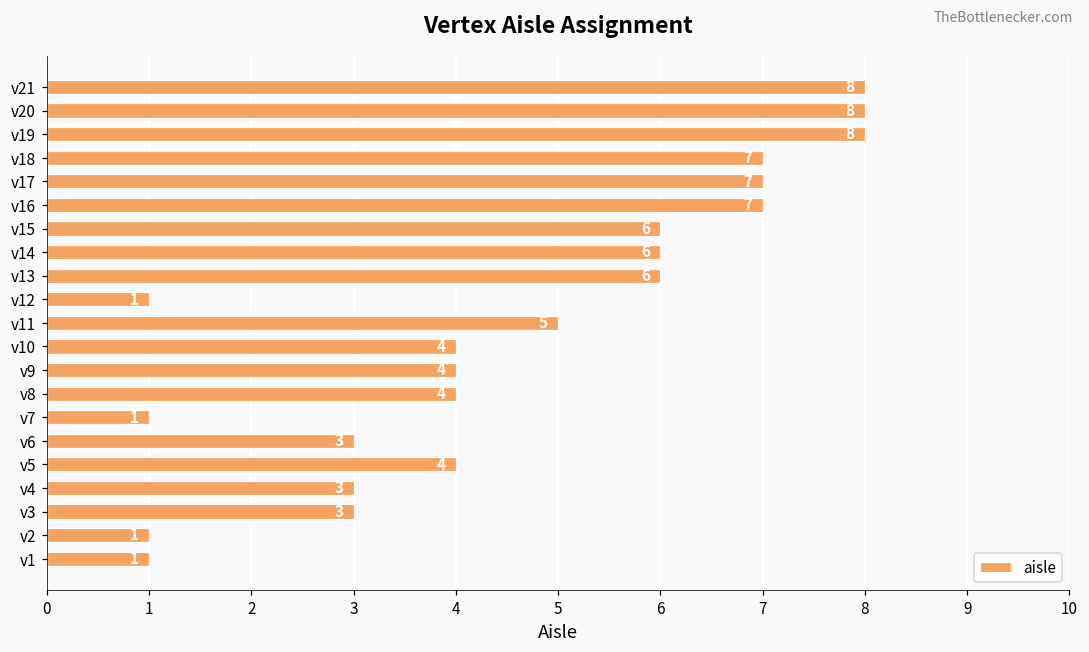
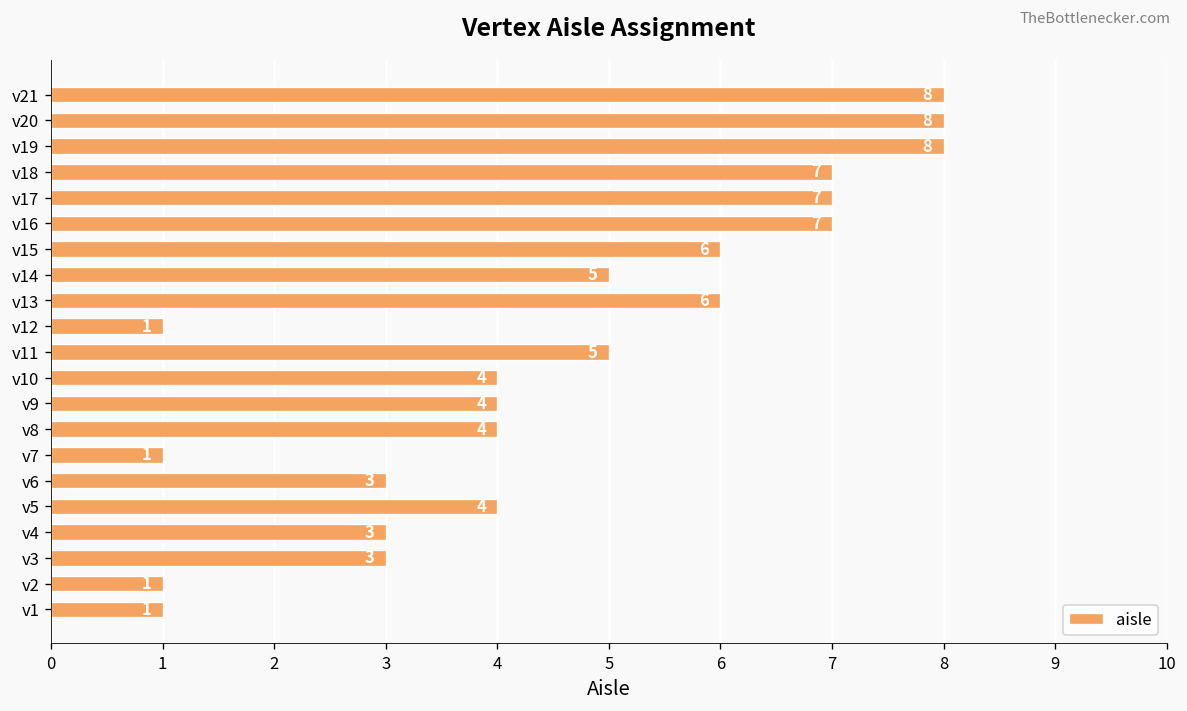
v14: 6 -> 5
